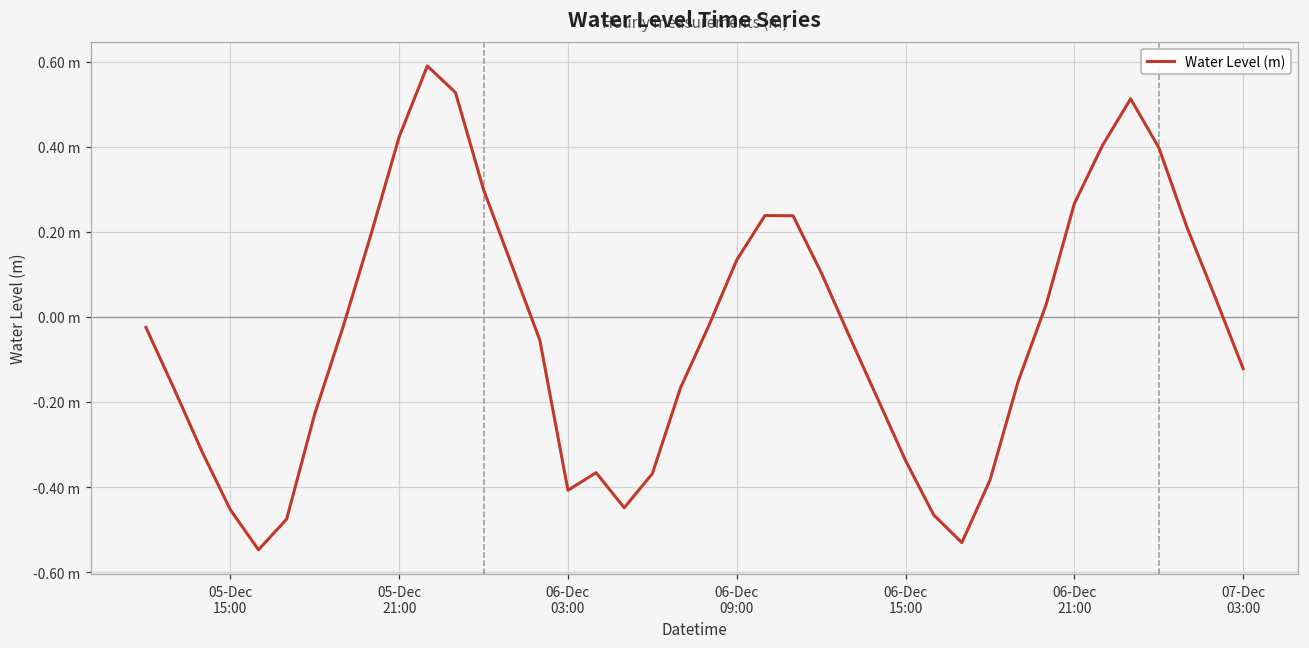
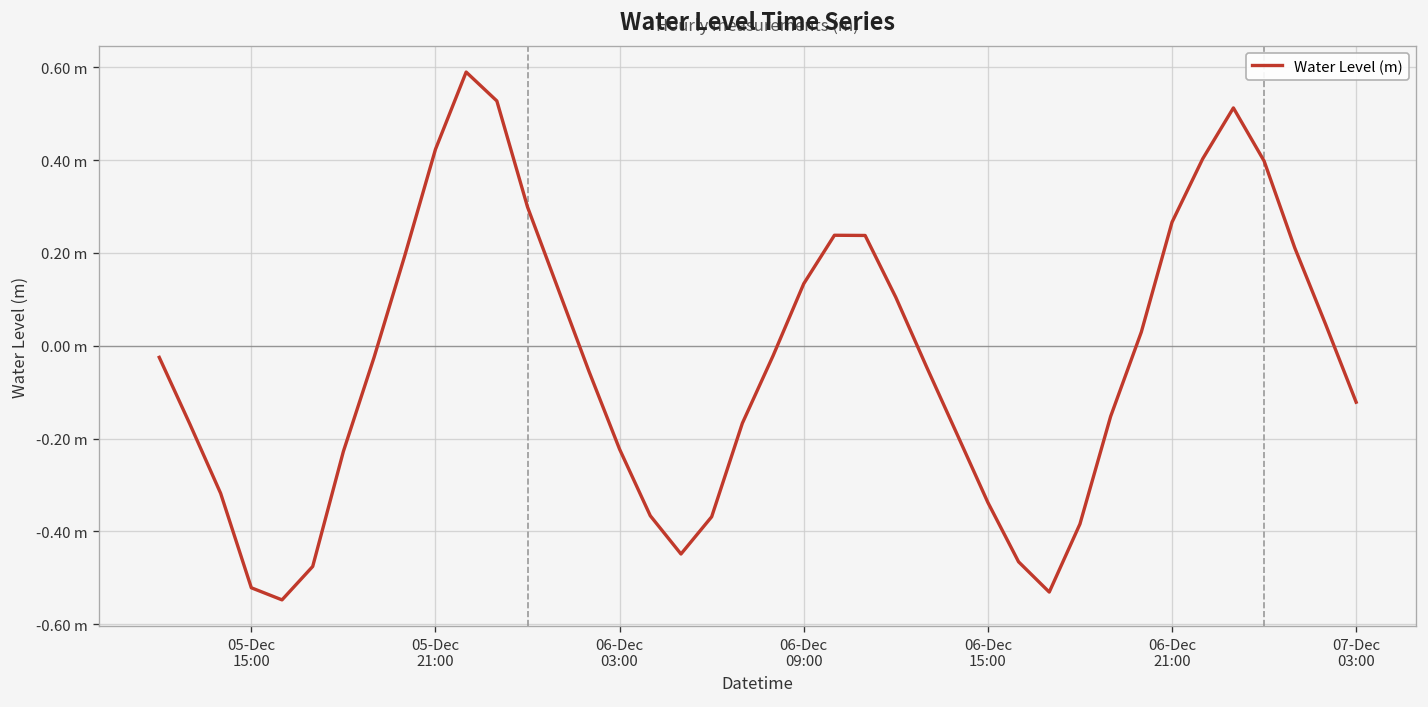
05-Dec 15:00: -0.45 m -> -0.52 m
06-Dec 03:00: -0.41 m -> -0.22 m
